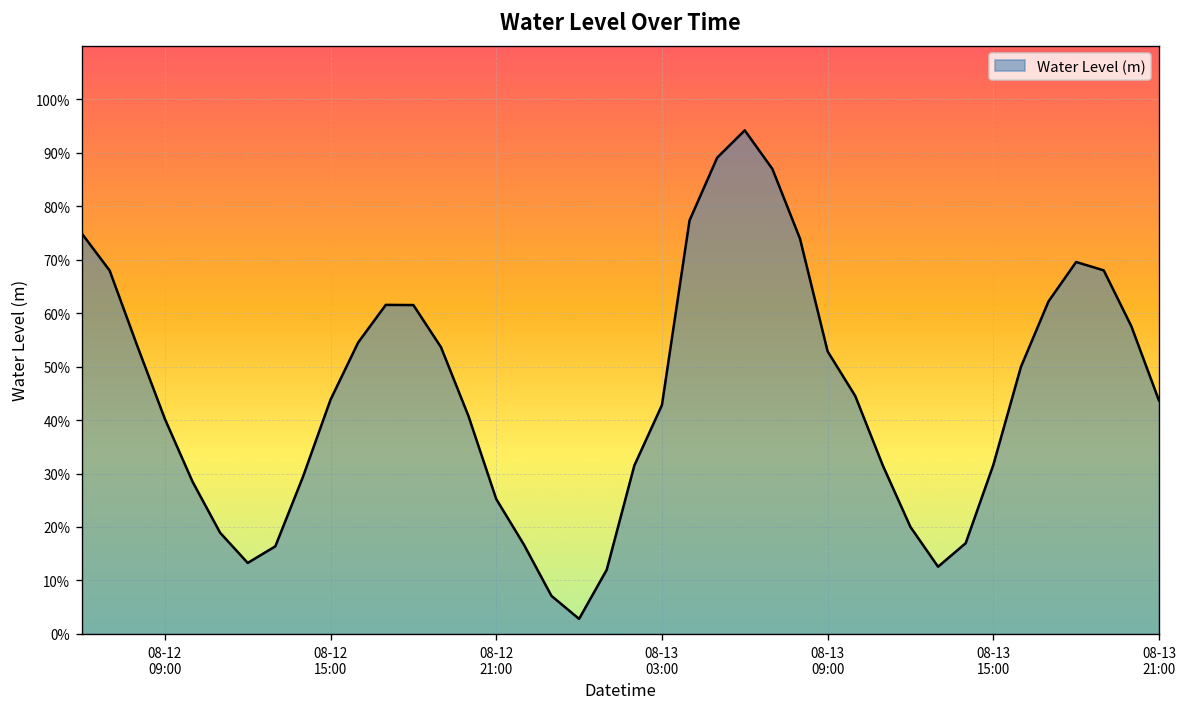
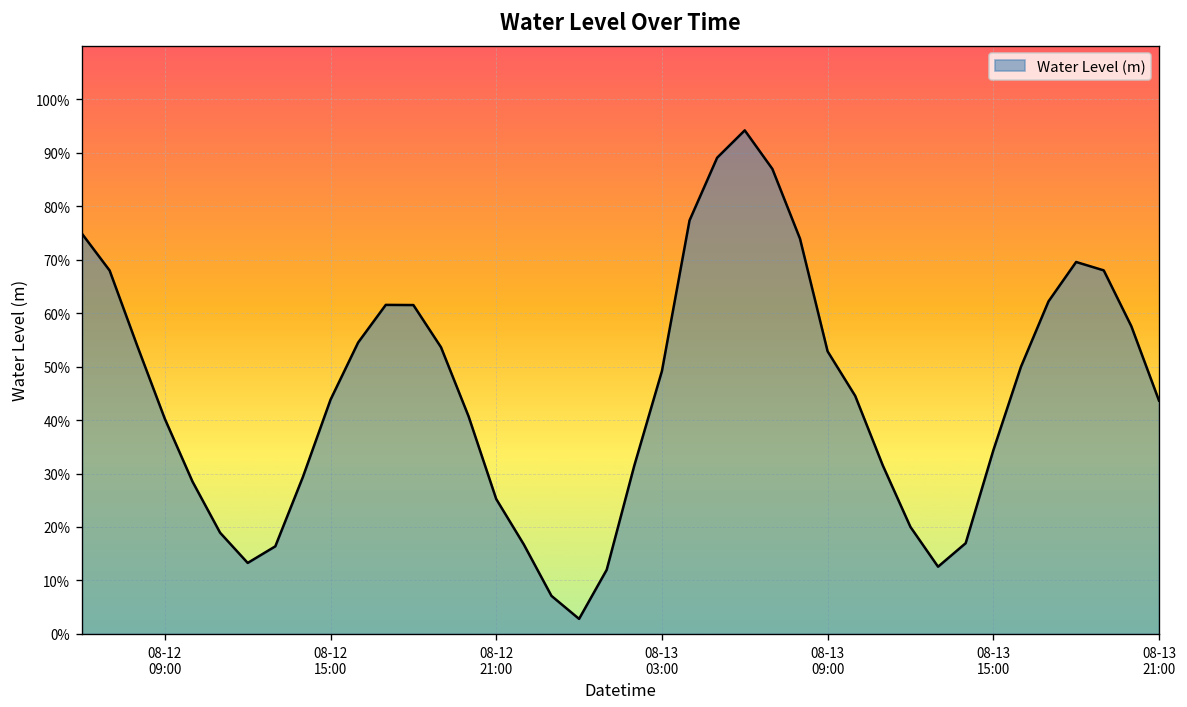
08-13 03:00: 43% -> 49%
08-13 15:00: 32% -> 34%
